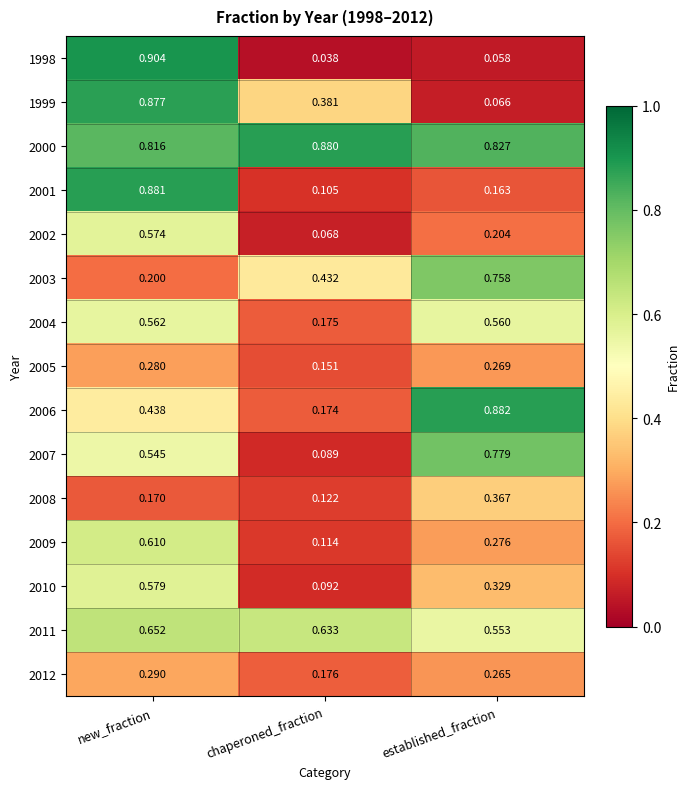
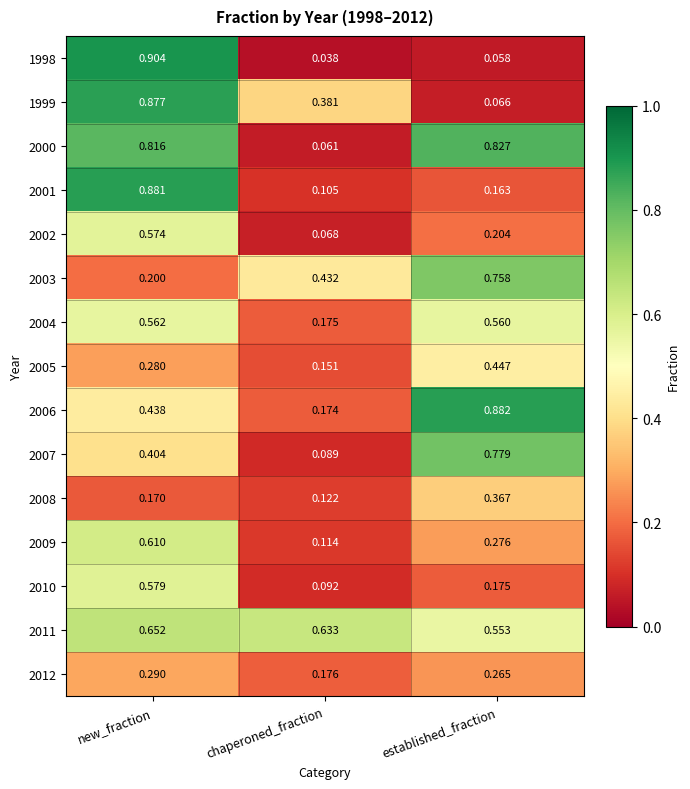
2000, chaperoned_fraction: 0.880 -> 0.061
2005, established_fraction: 0.269 -> 0.447
2007, new_fraction: 0.545 -> 0.404
2010, established_fraction: 0.329 -> 0.175
